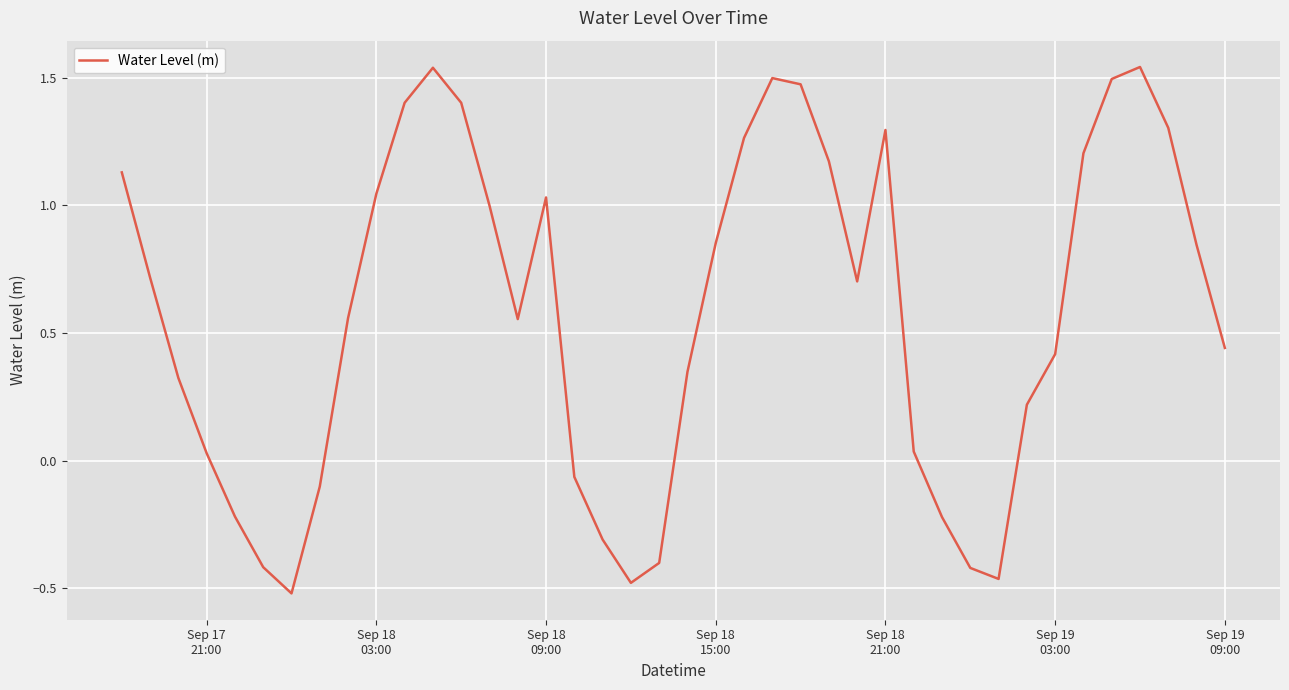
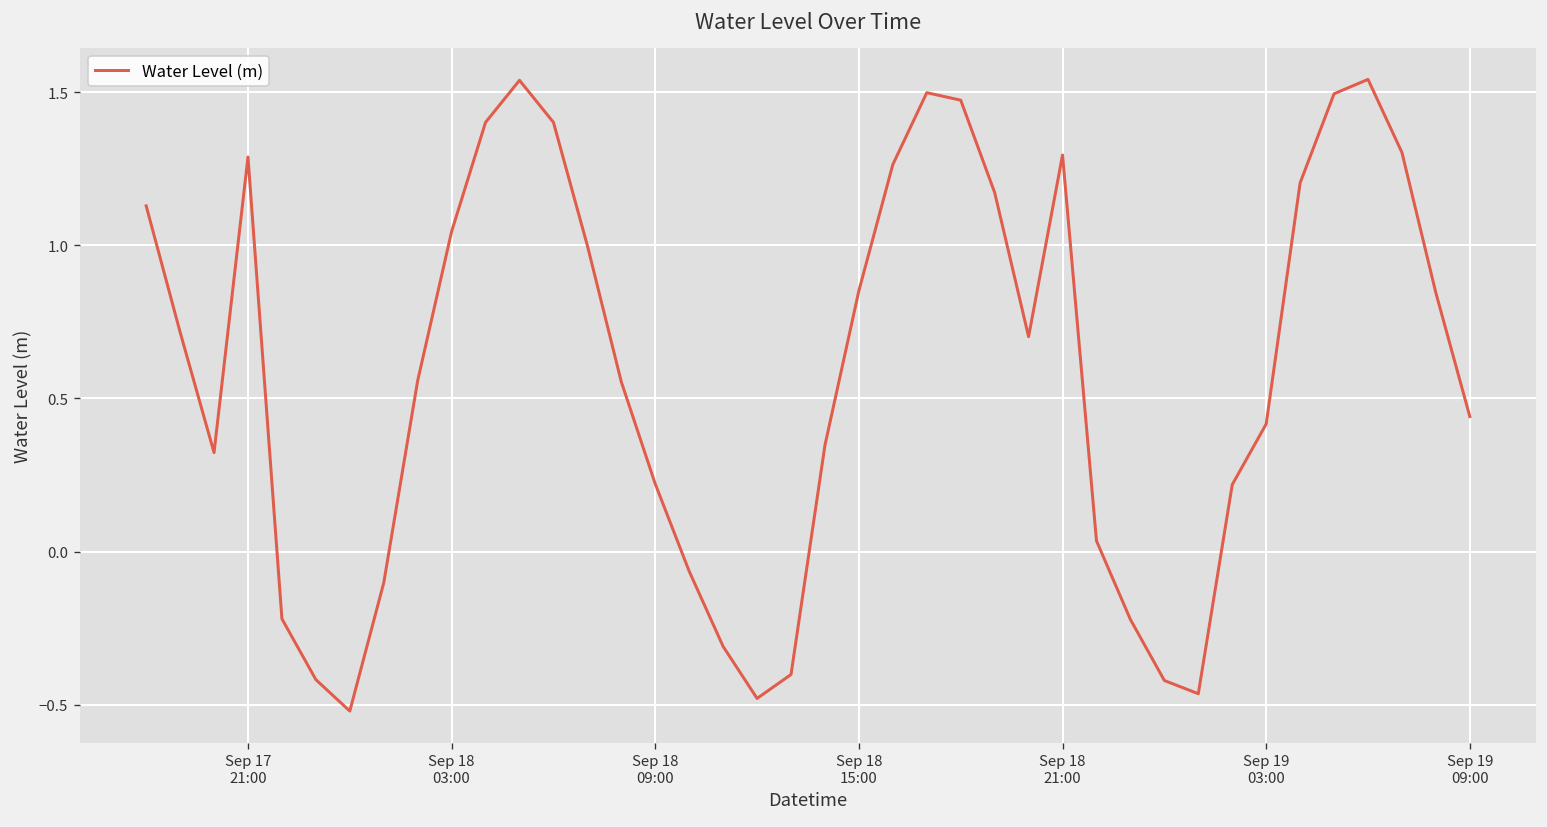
Sep 17 21:00: 0.03 -> 1.29
Sep 18 09:00: 1.03 -> 0.22
